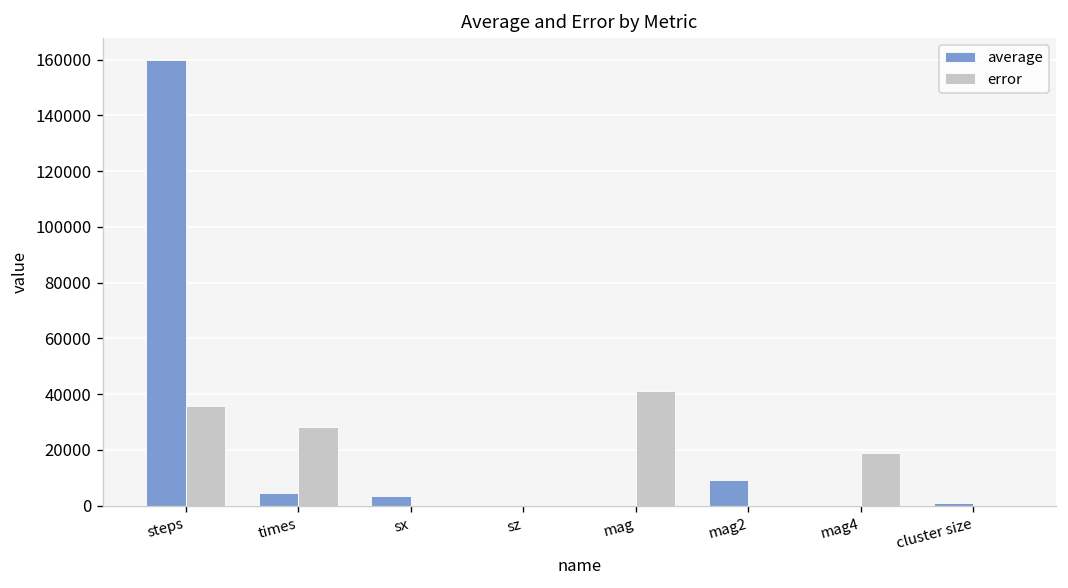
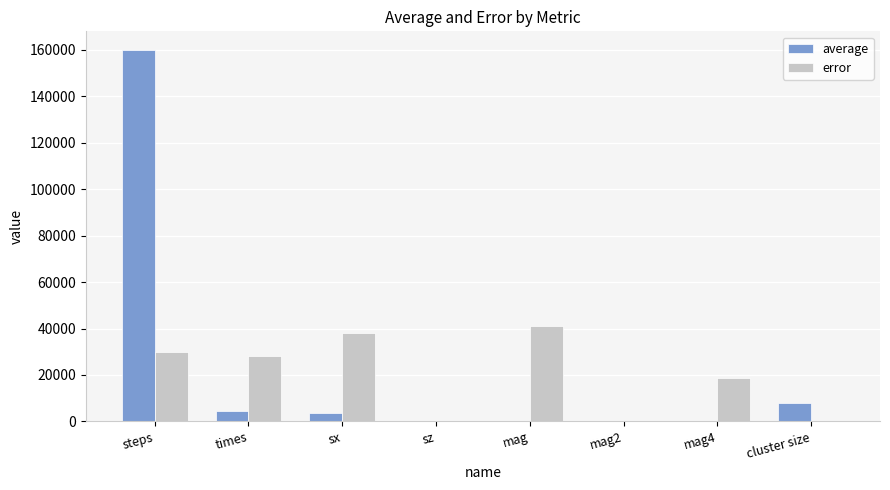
error, steps: 36000 -> 30000
error, sx: 0 -> 38000
average, mag2: 9000 -> 0
average, cluster size: 1000 -> 8000
